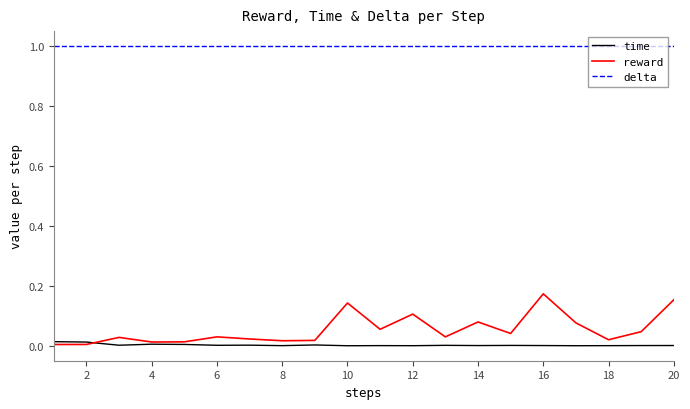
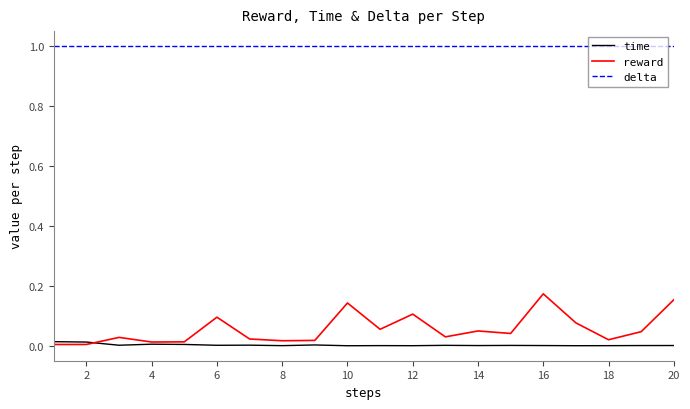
reward, 6: 0.03 -> 0.10
reward, 14: 0.08 -> 0.05
